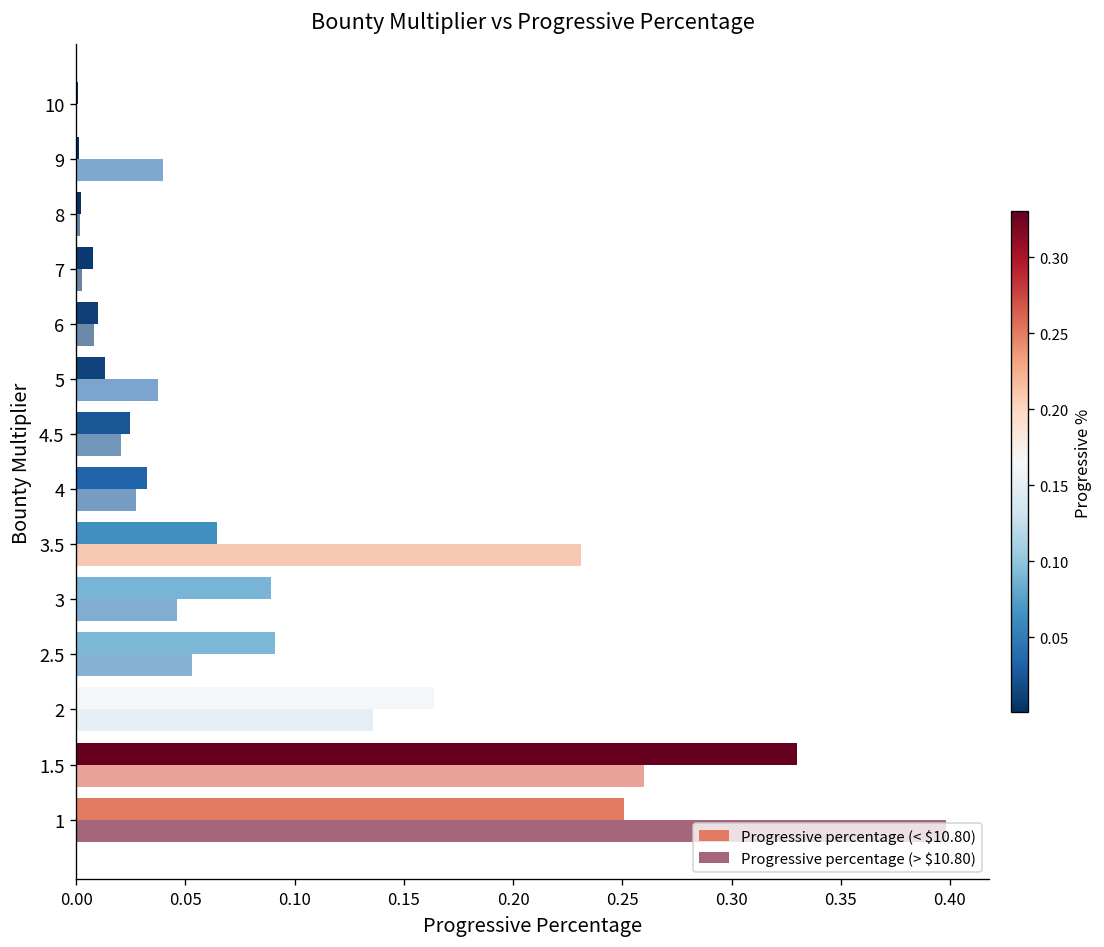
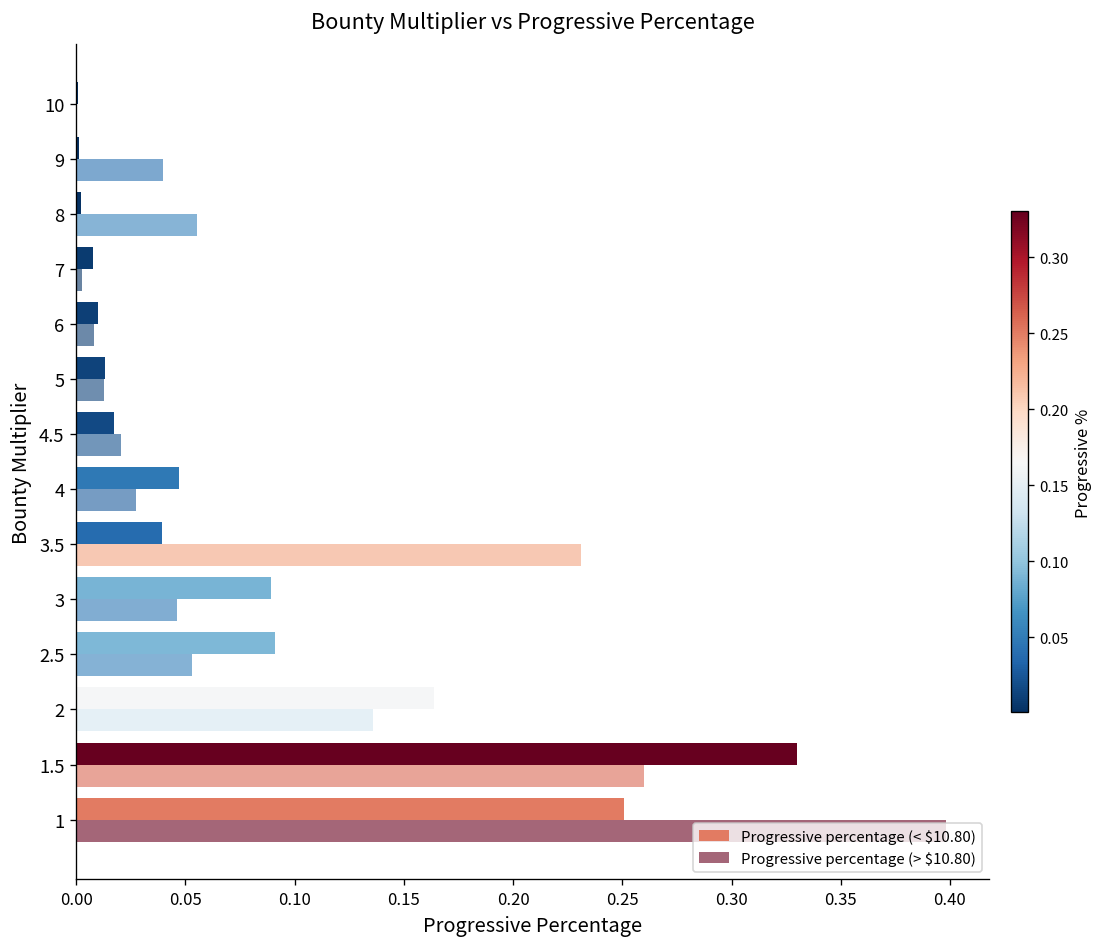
Progressive percentage (> $10.80), 8: 0.002 -> 0.055
Progressive percentage (> $10.80), 5: 0.037 -> 0.013
Progressive percentage (< $10.80), 4.5: 0.025 -> 0.017
Progressive percentage (< $10.80), 4: 0.033 -> 0.047
Progressive percentage (< $10.80), 3.5: 0.065 -> 0.039
